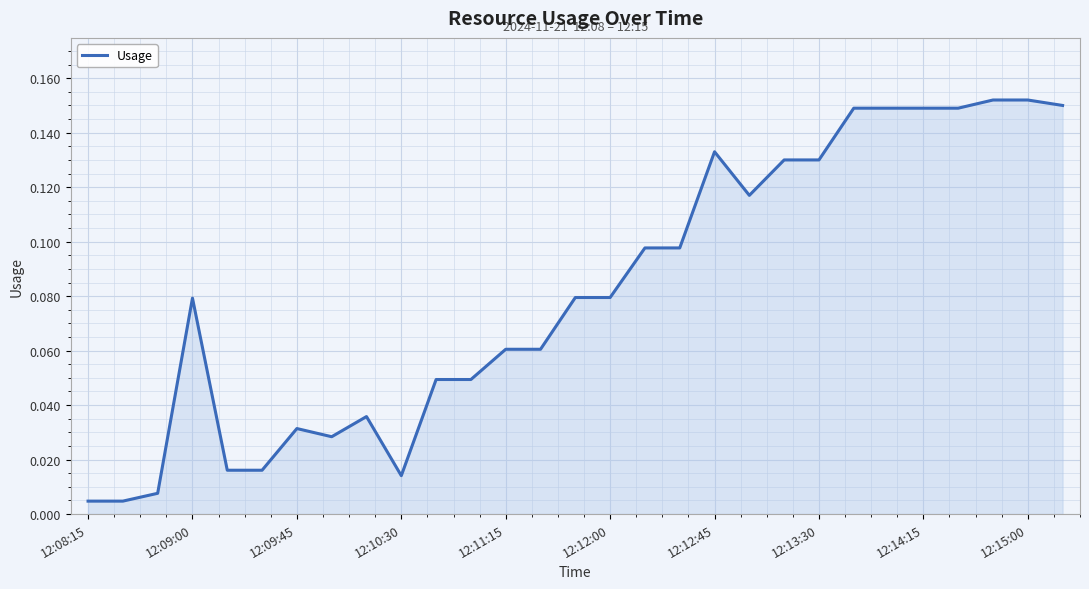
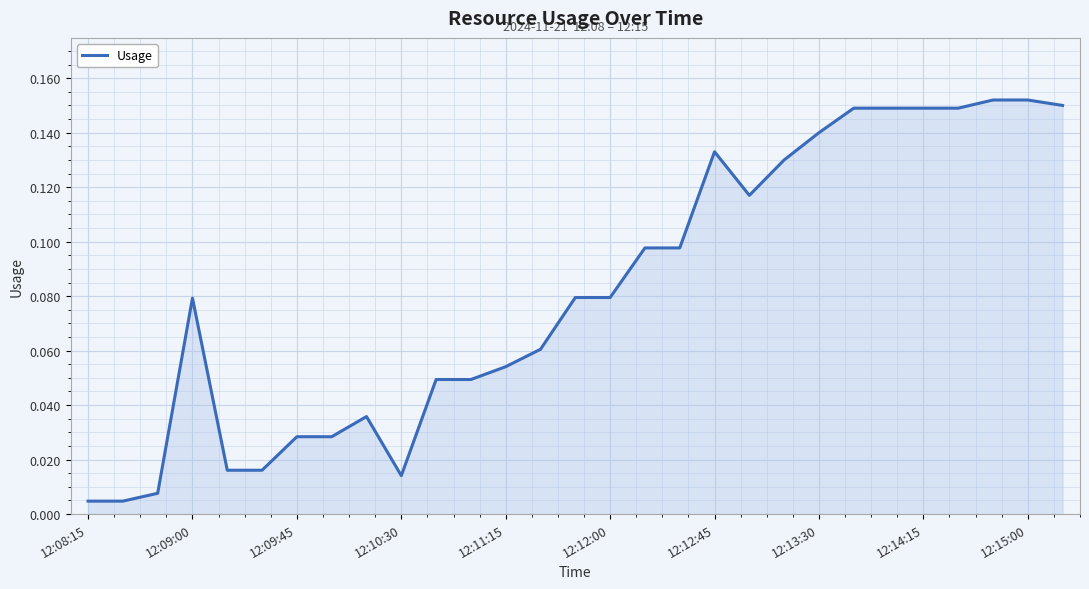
12:09:45: 0.031 -> 0.028
12:11:15: 0.061 -> 0.054
12:13:30: 0.13 -> 0.14
